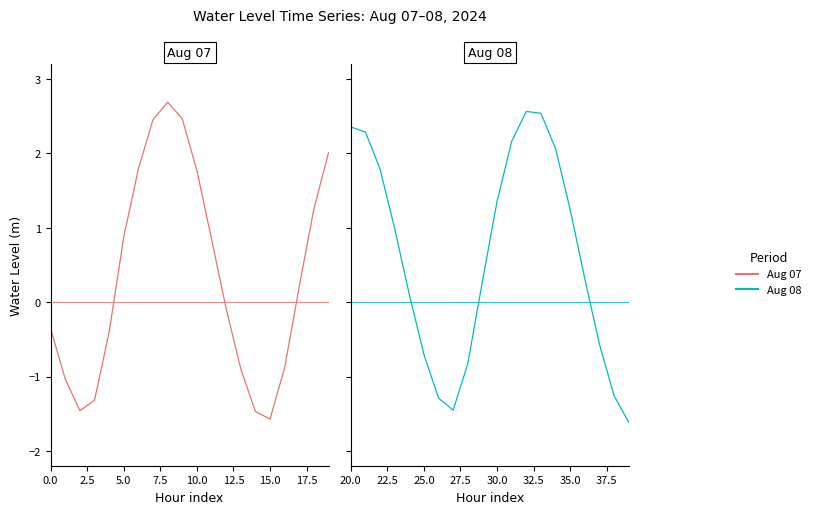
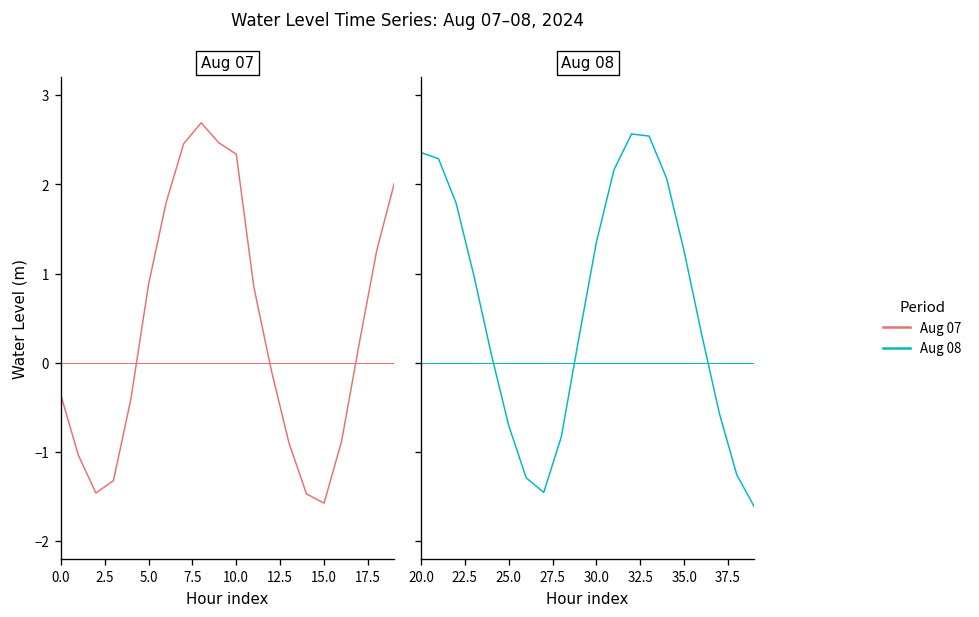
Aug 07, 10.0: 1.8 -> 2.3
